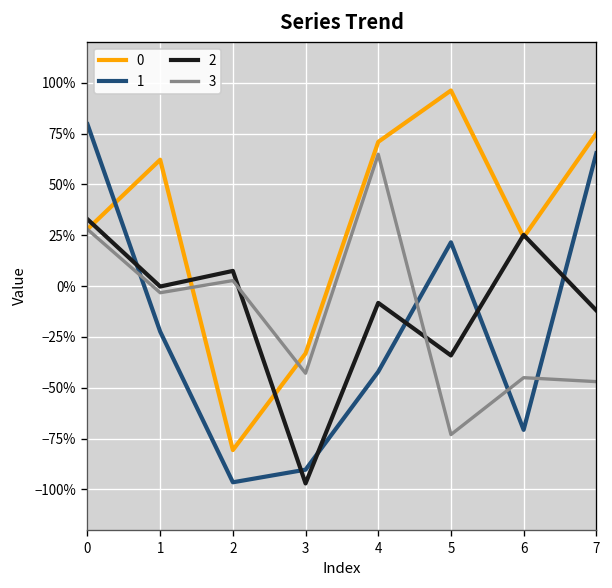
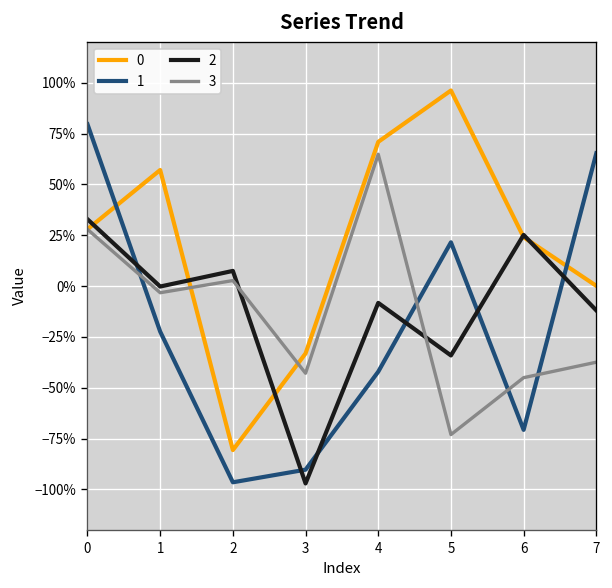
0, 1: 62% -> 57%
0, 7: 75% -> 0%
3, 7: -47% -> -37%
